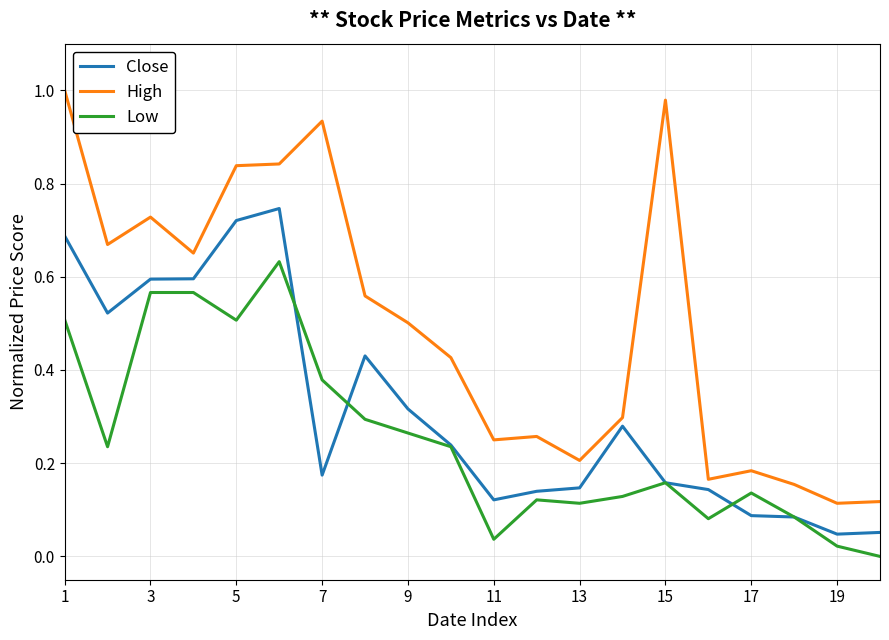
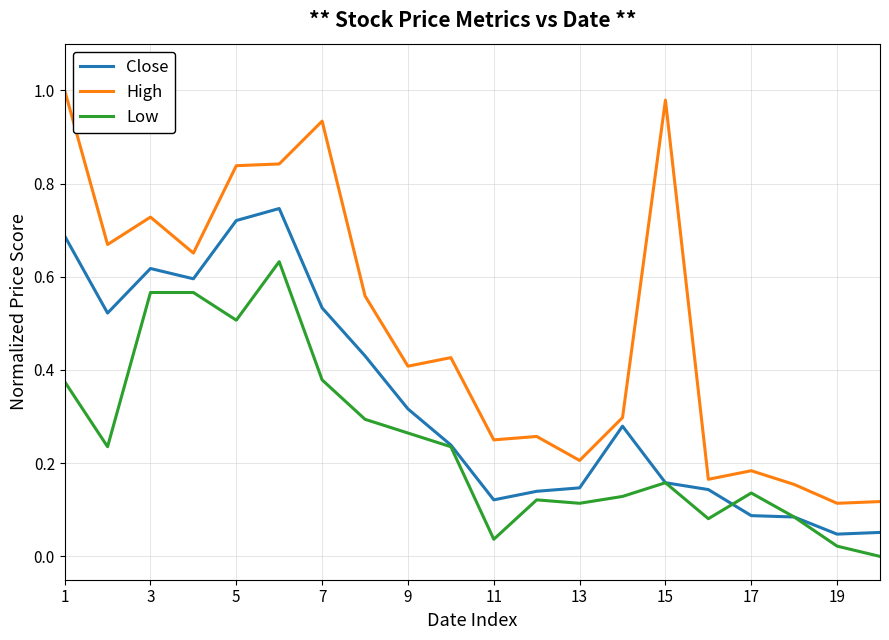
Low, 1: 0.51 -> 0.38
Close, 3: 0.59 -> 0.62
Close, 7: 0.17 -> 0.53
High, 9: 0.50 -> 0.41
